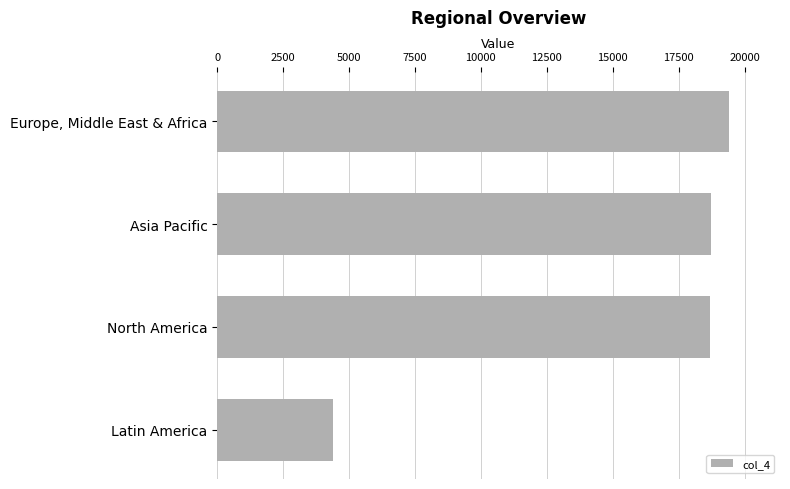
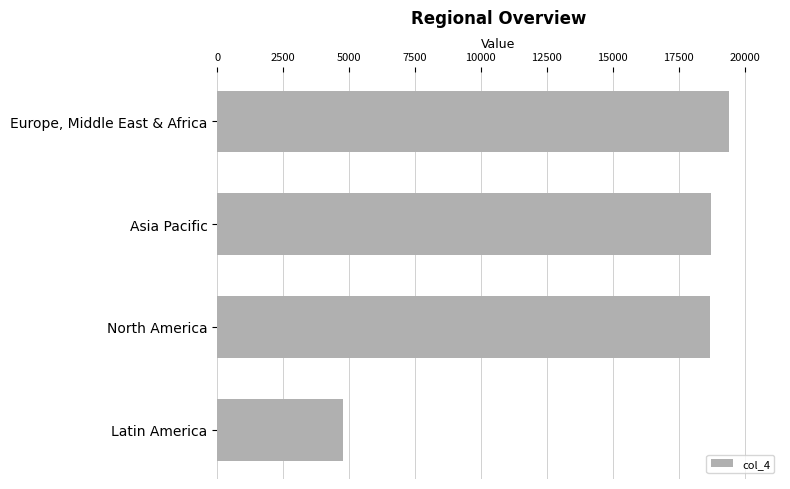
Latin America: 4400 -> 4800
